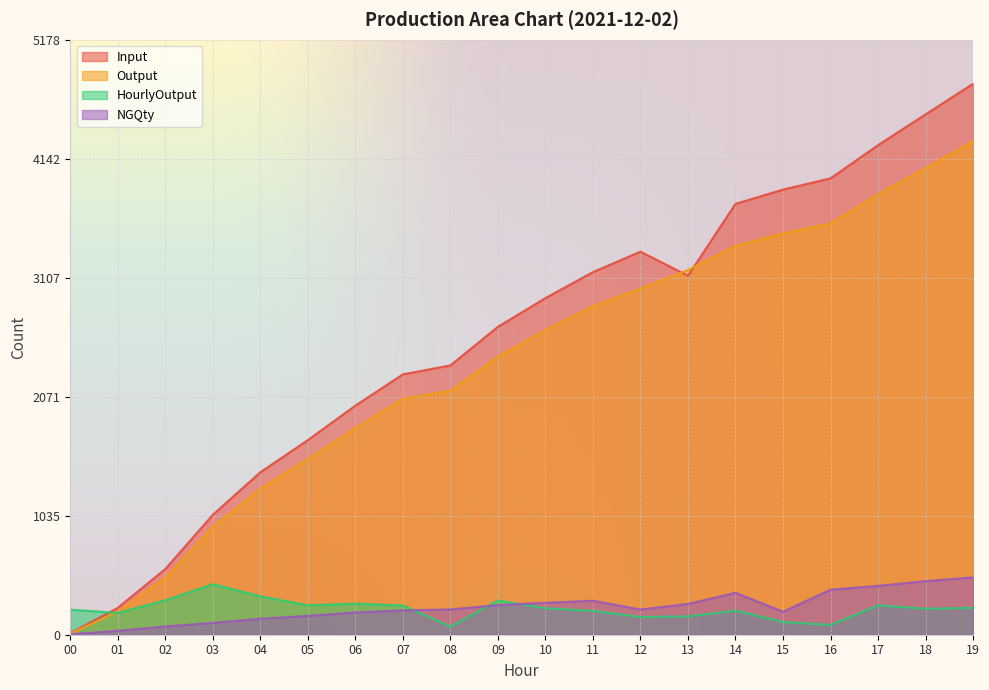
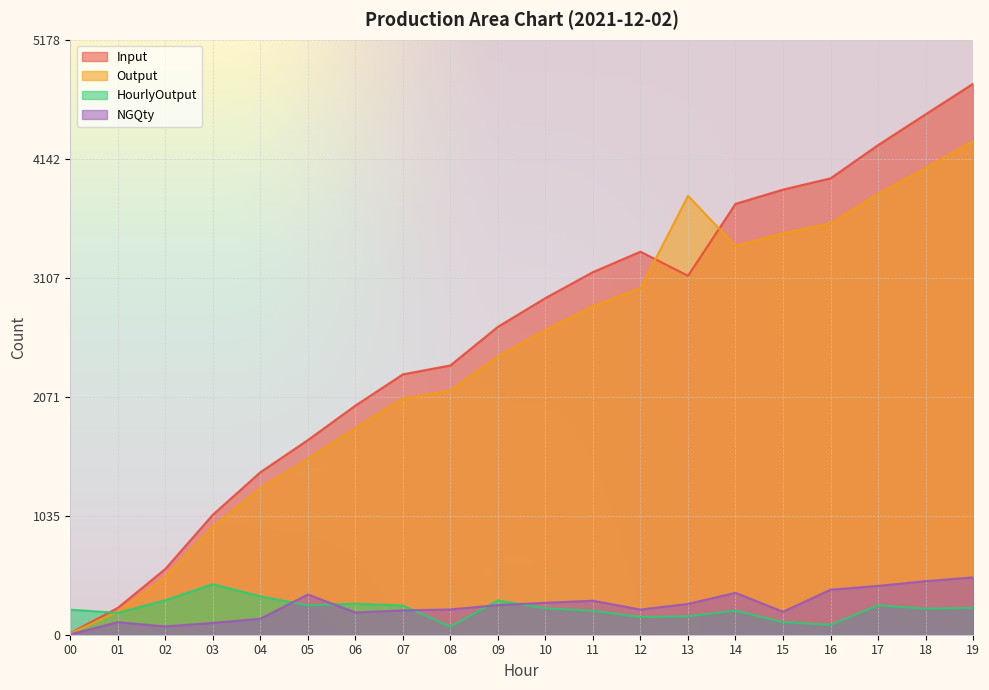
NGQty, 01: 30 -> 110
NGQty, 05: 160 -> 350
Output, 13: 3170 -> 3820
